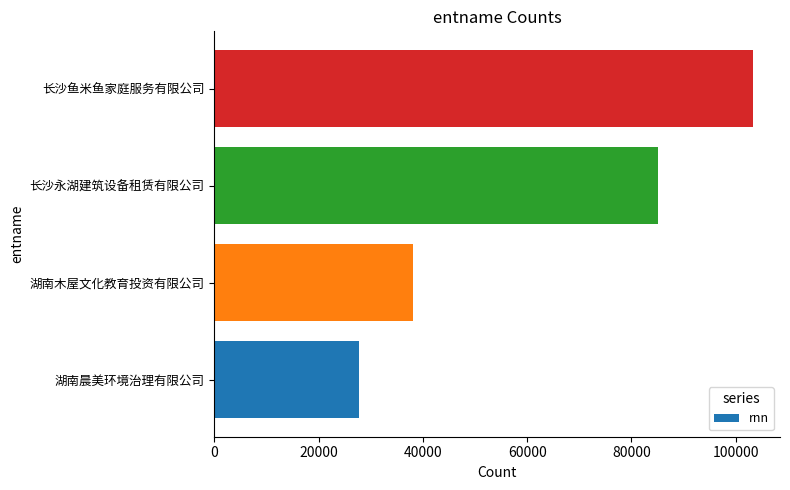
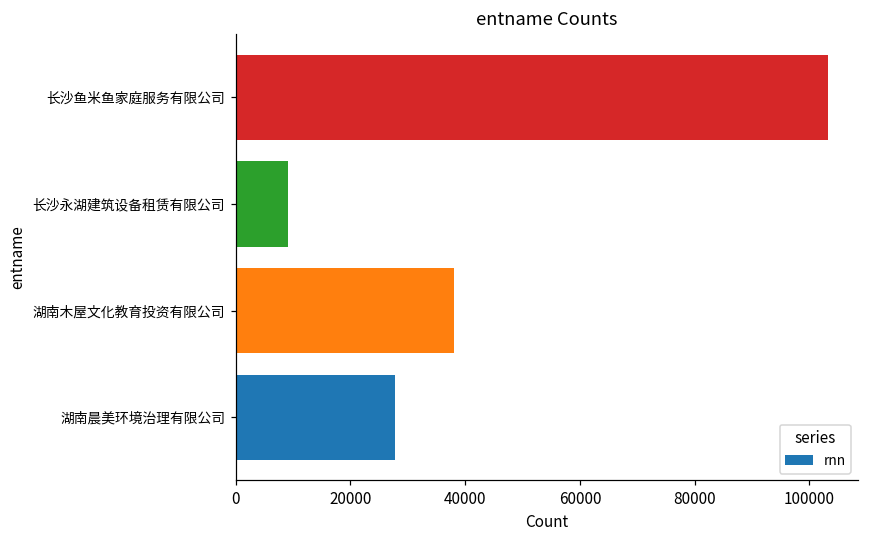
长沙永湖建筑设备租赁有限公司: 85000 -> 9000
